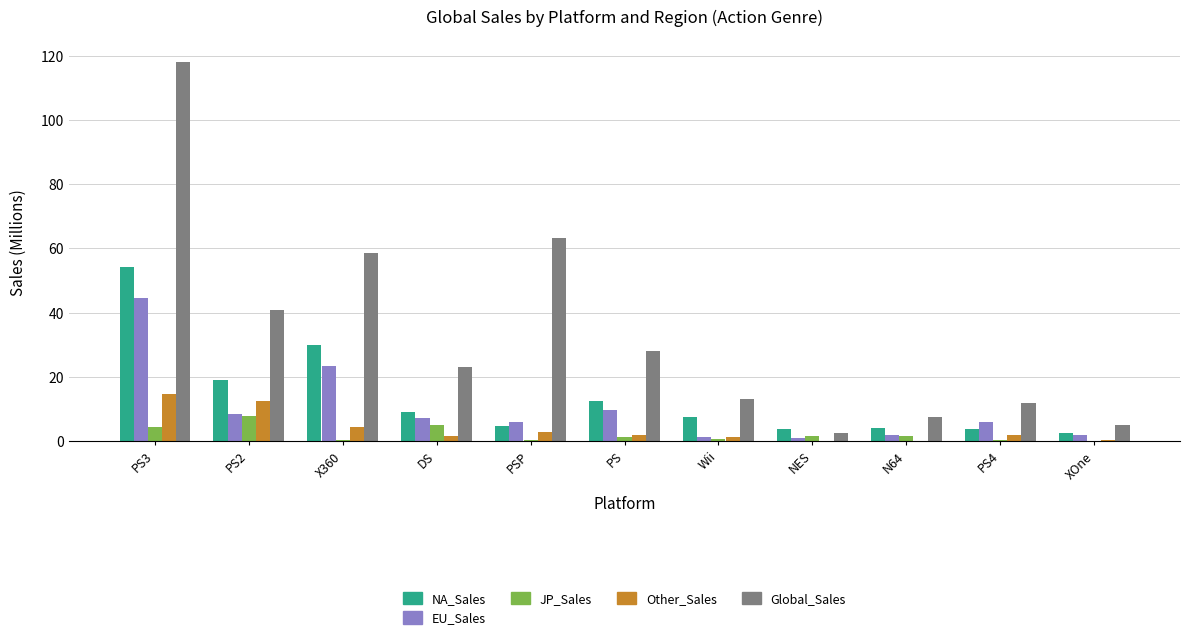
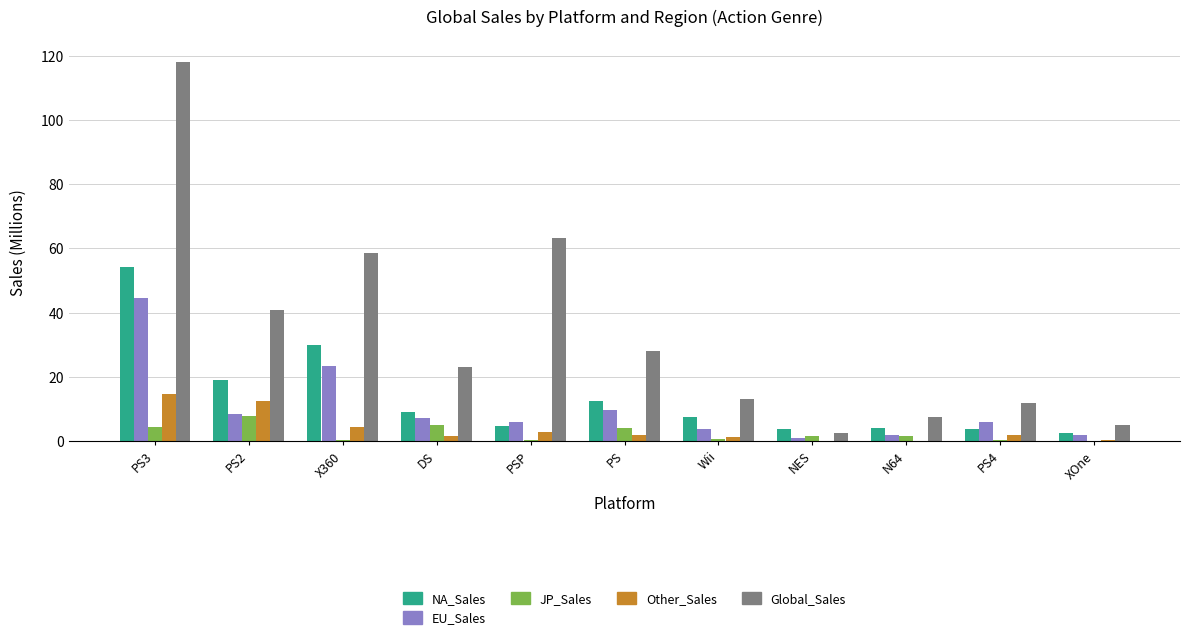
JP_Sales, PS: 1 -> 4
EU_Sales, Wii: 1 -> 4
